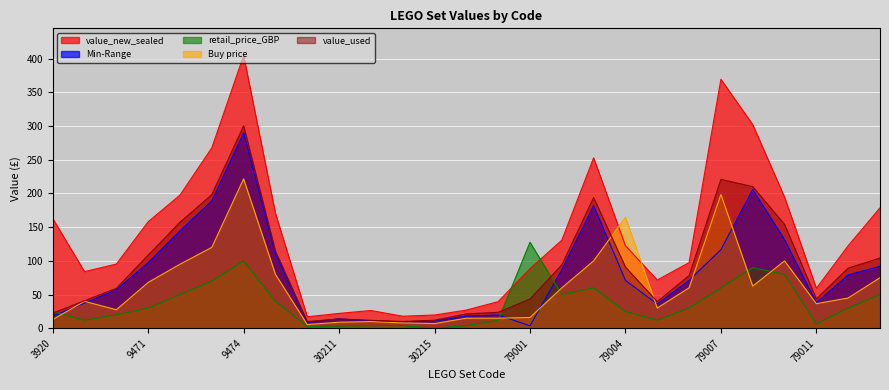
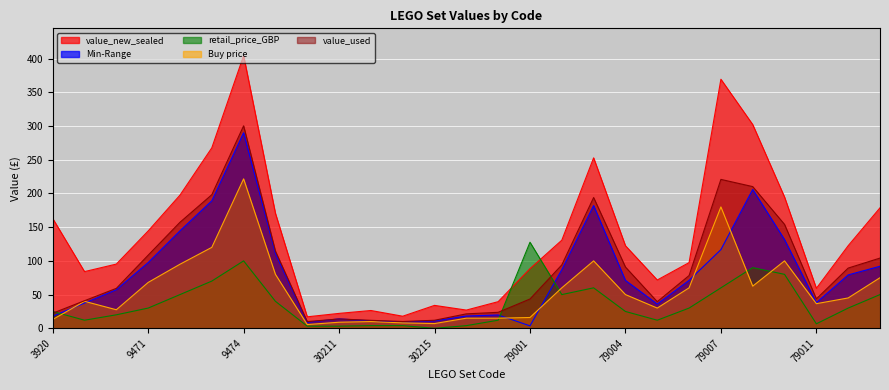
value_new_sealed, 9471: 160 -> 140
value_new_sealed, 30215: 20 -> 30
Buy price, 79004: 160 -> 50
Buy price, 79007: 200 -> 180
